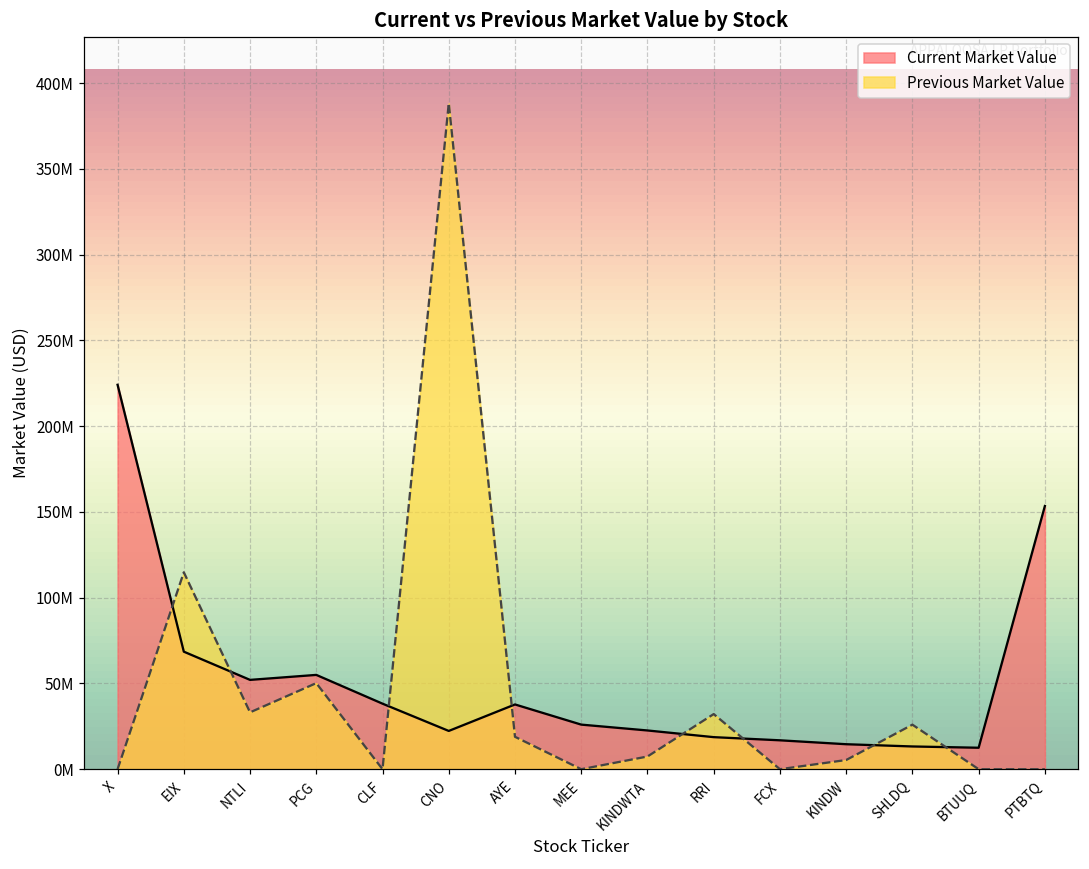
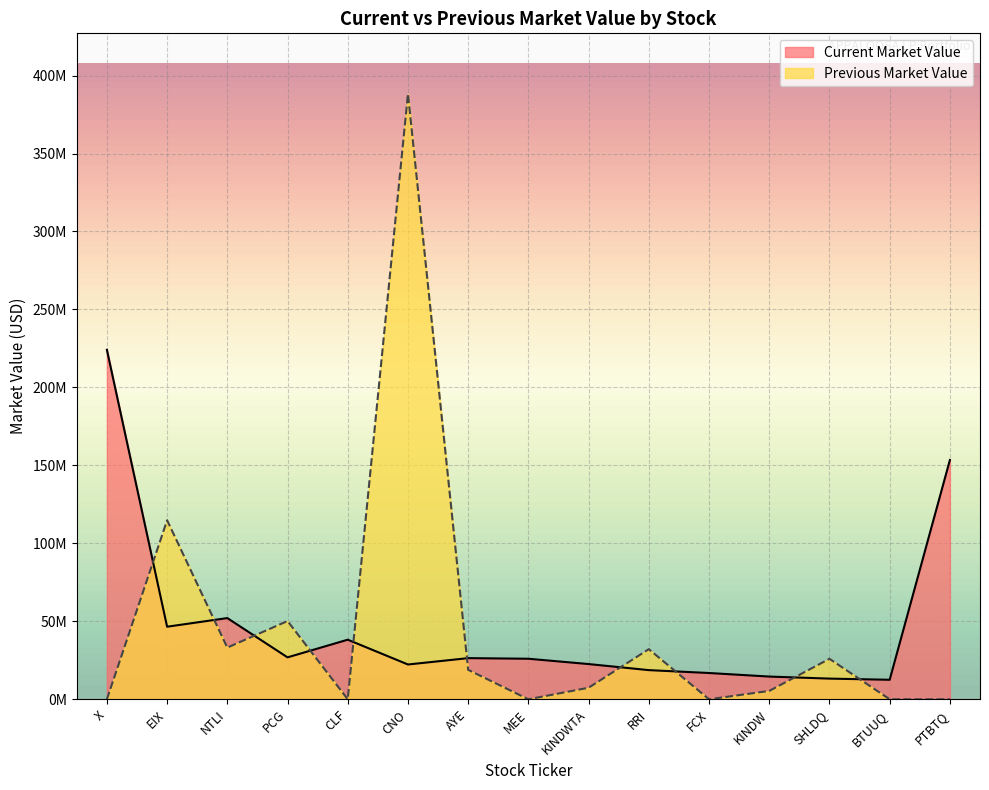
Current Market Value, EIX: 69000000 -> 47000000
Current Market Value, PCG: 55000000 -> 27000000
Current Market Value, AYE: 38000000 -> 26000000
